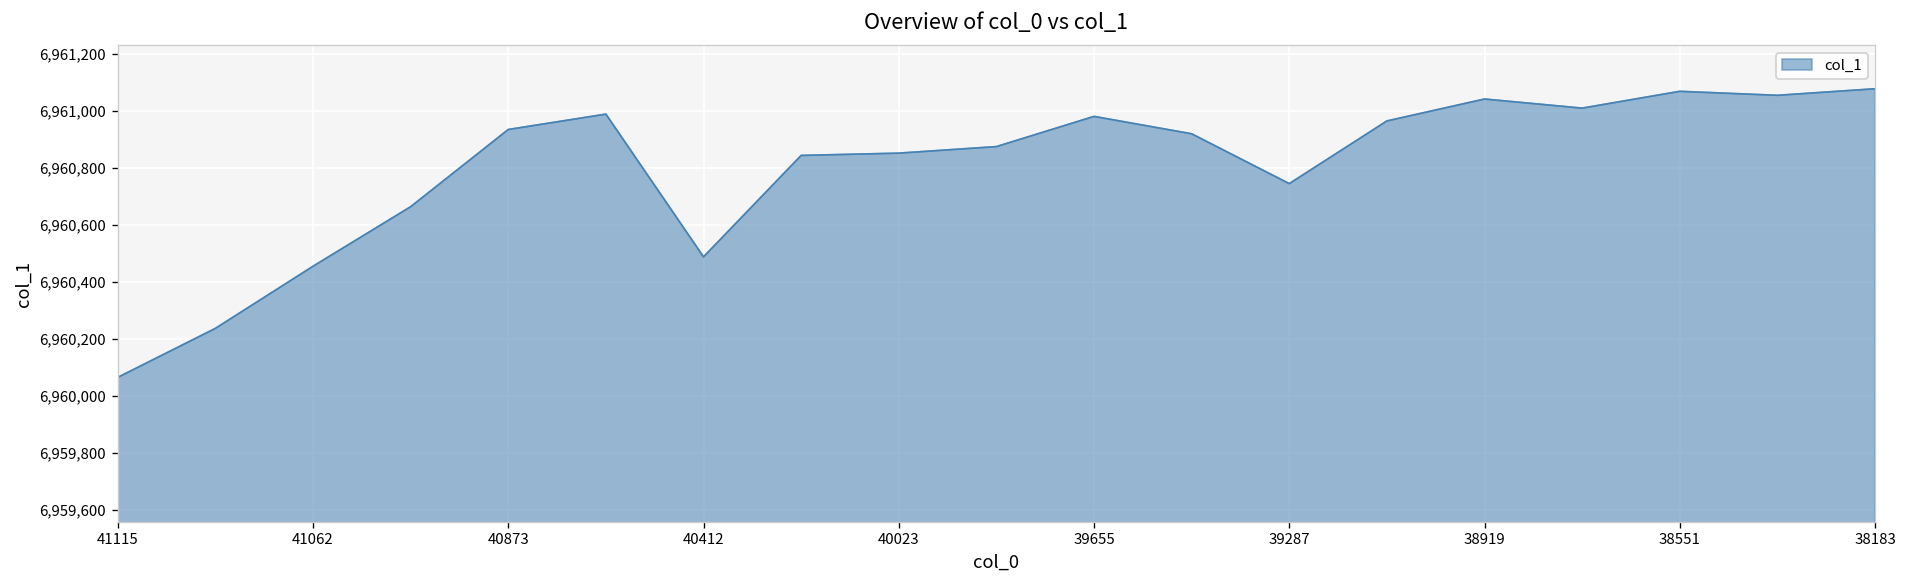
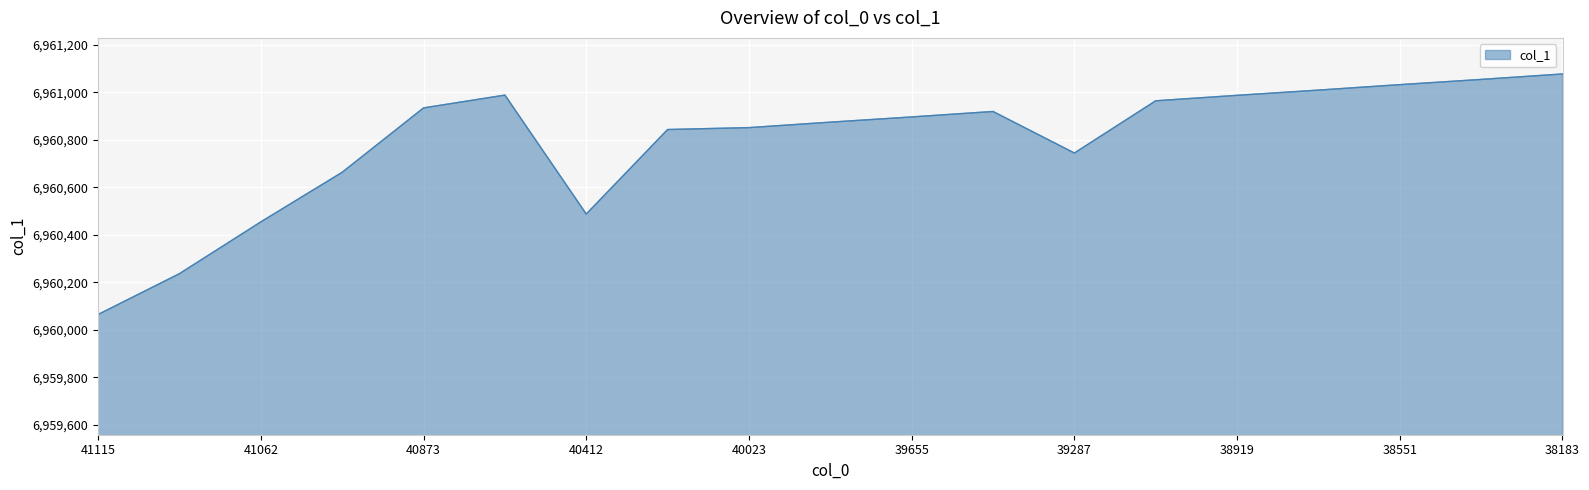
39655: 6,960,980 -> 6,960,900
38919: 6,961,040 -> 6,960,990
38551: 6,961,070 -> 6,961,030
